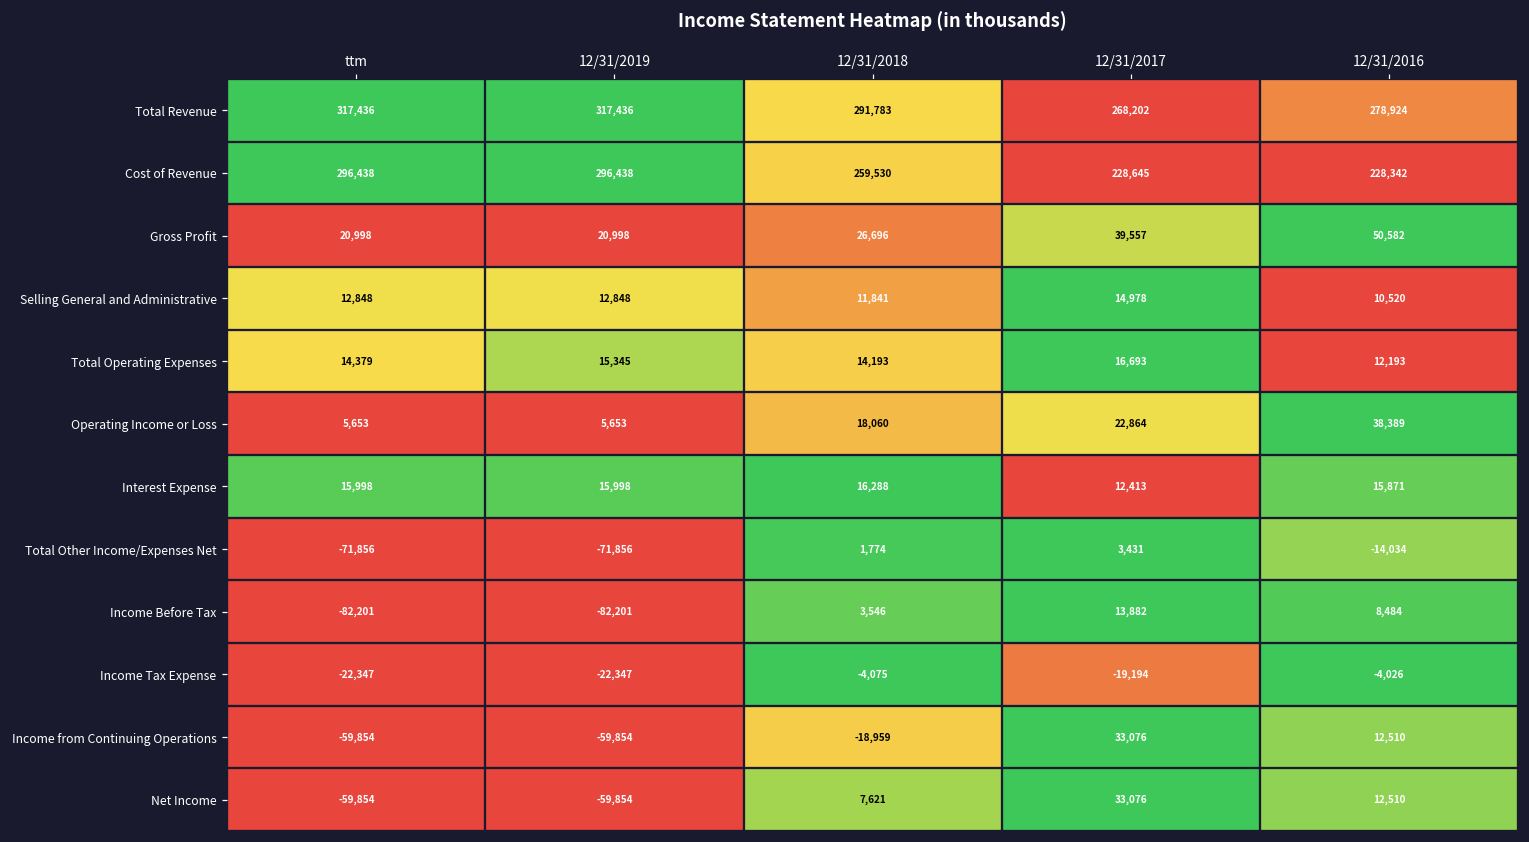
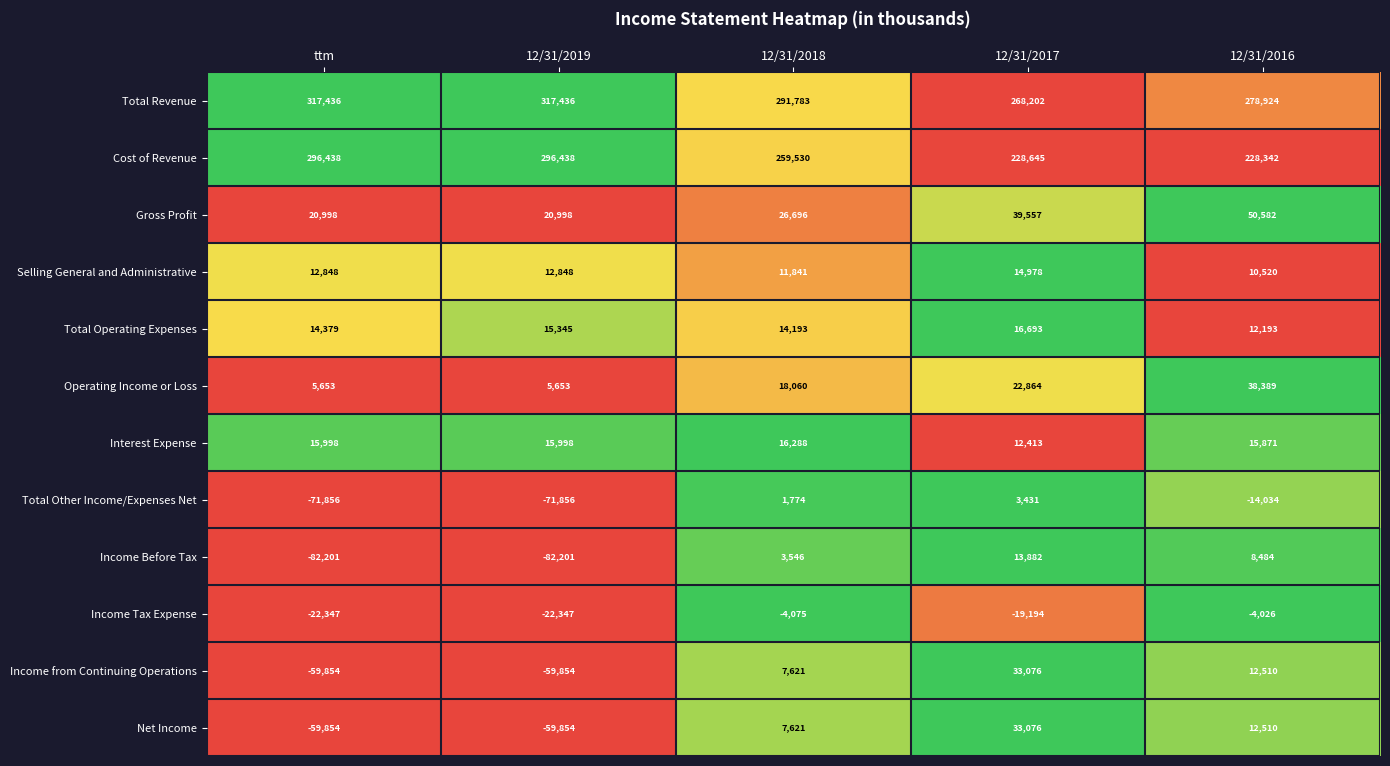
Income from Continuing Operations, 12/31/2018: -18,959 -> 7,621
